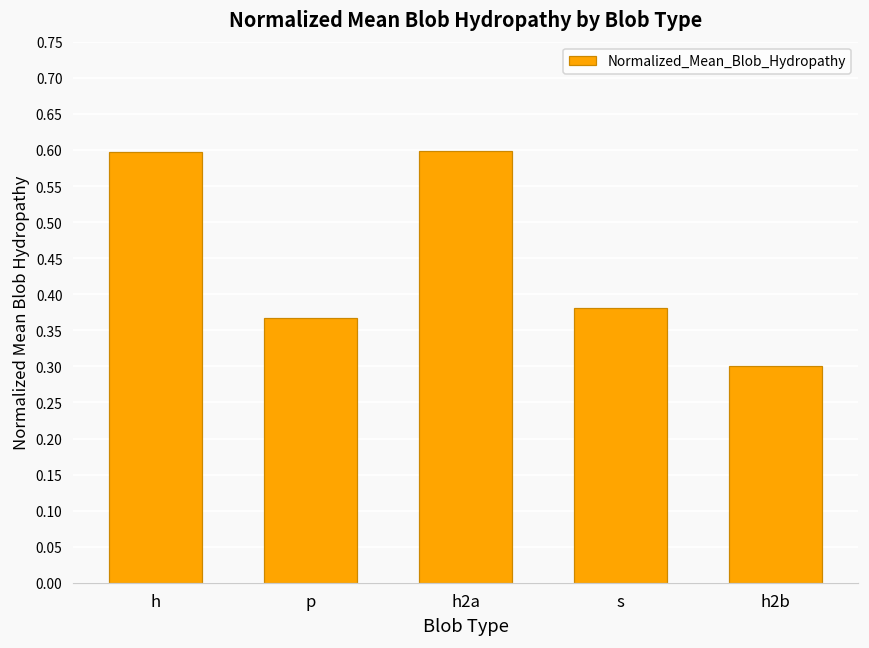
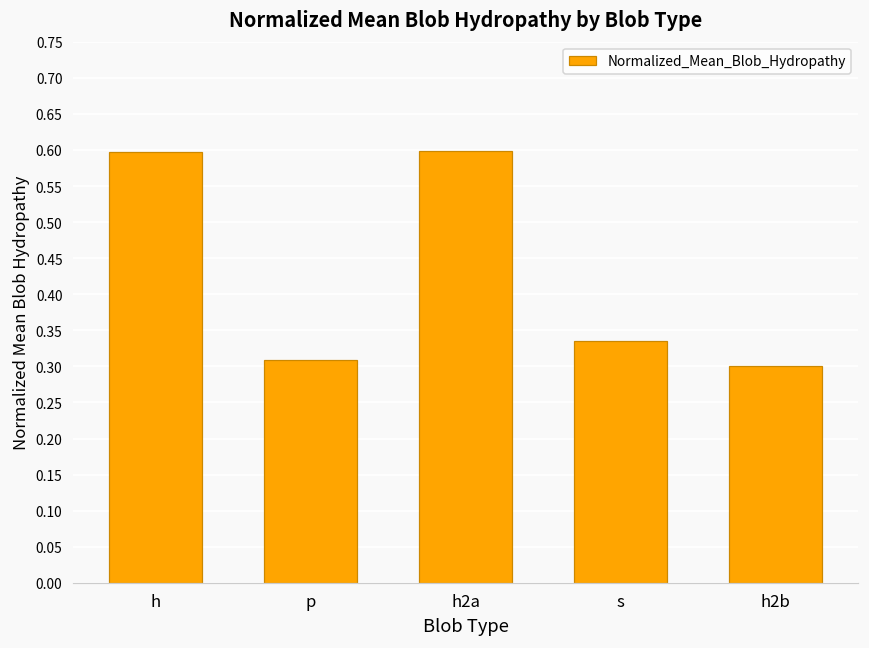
p: 0.37 -> 0.31
s: 0.38 -> 0.34
